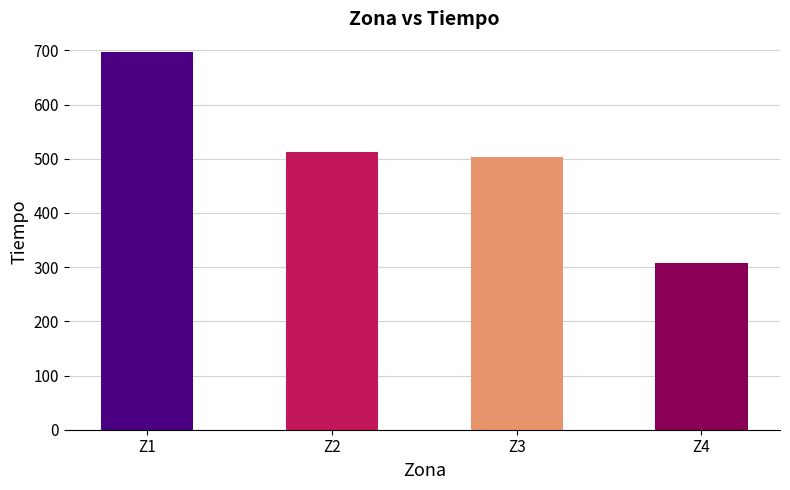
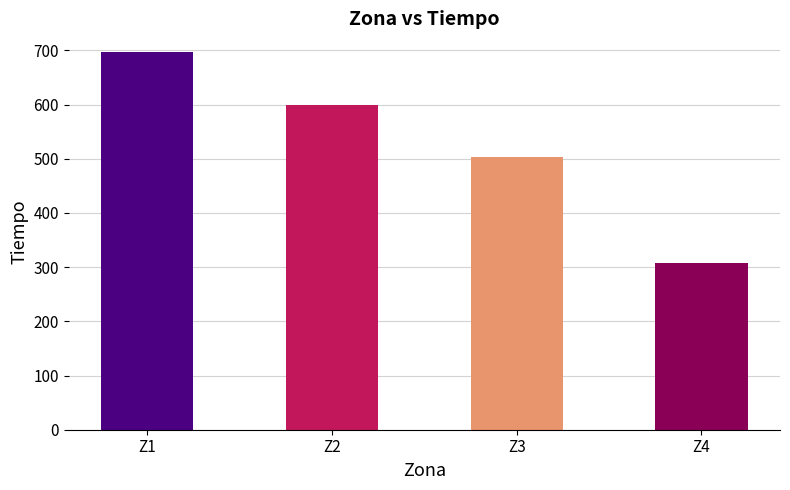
Z2: 510 -> 600
